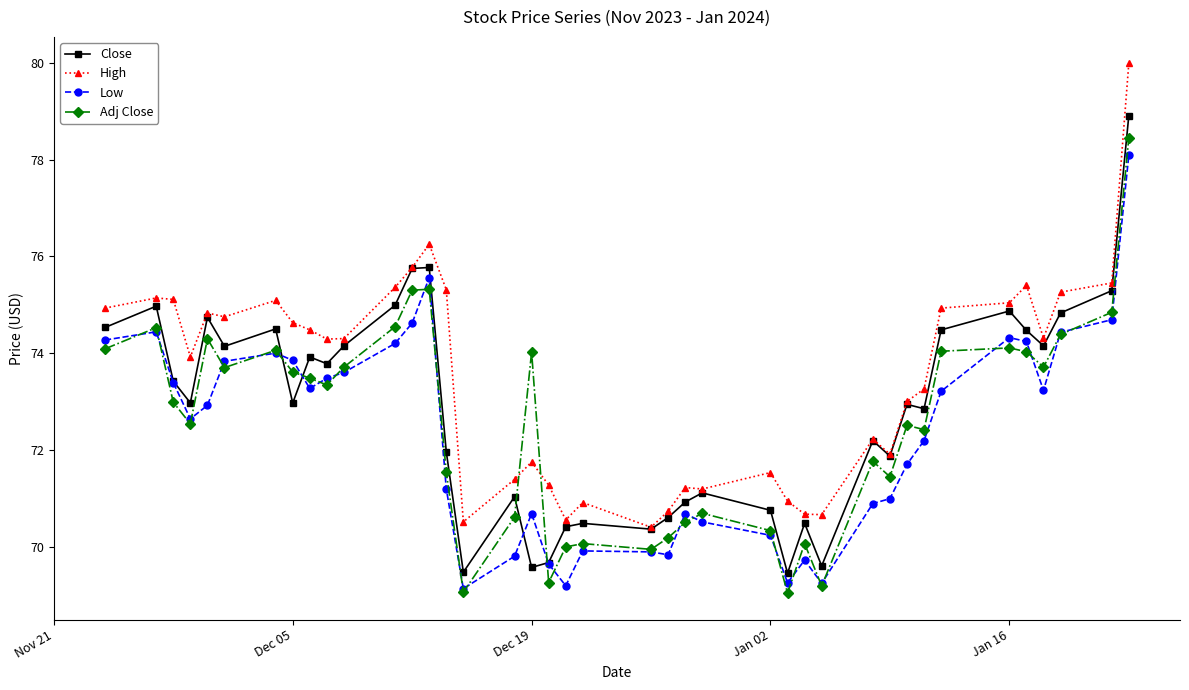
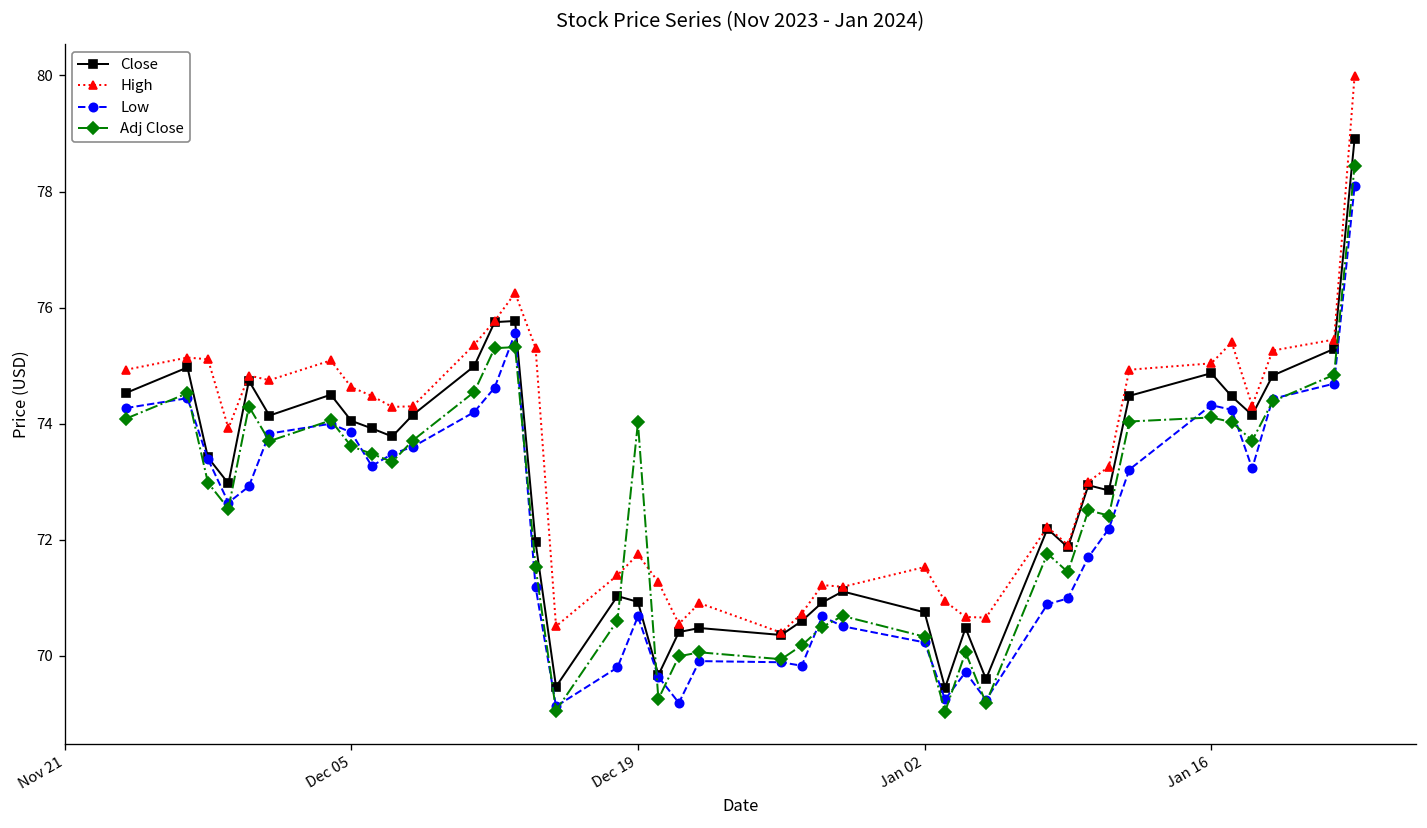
Close, Dec 05: 73.0 -> 74.1
Close, Dec 19: 69.6 -> 70.9
